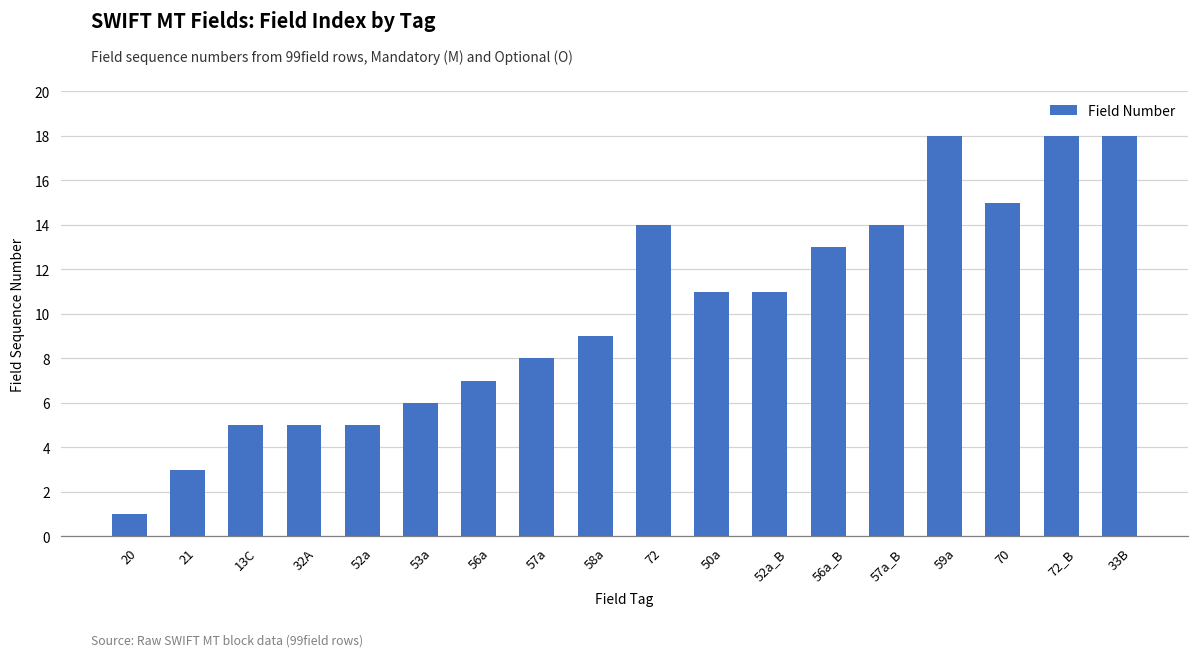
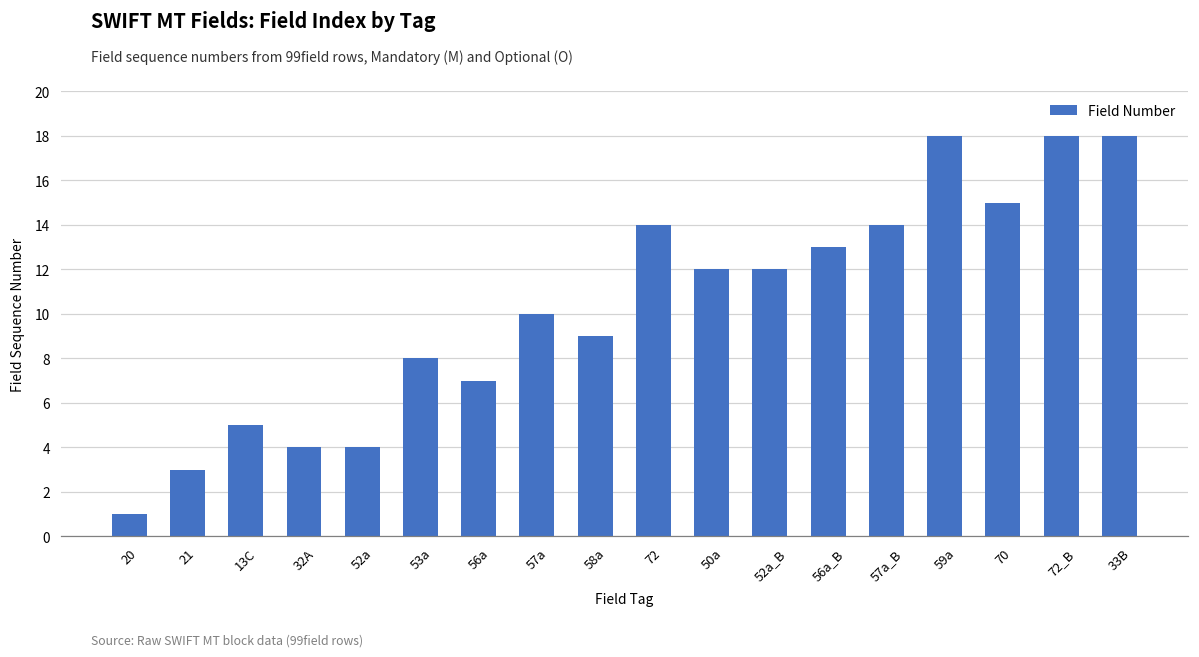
32A: 5 -> 4
52a: 5 -> 4
53a: 6 -> 8
57a: 8 -> 10
50a: 11 -> 12
52a_B: 11 -> 12
